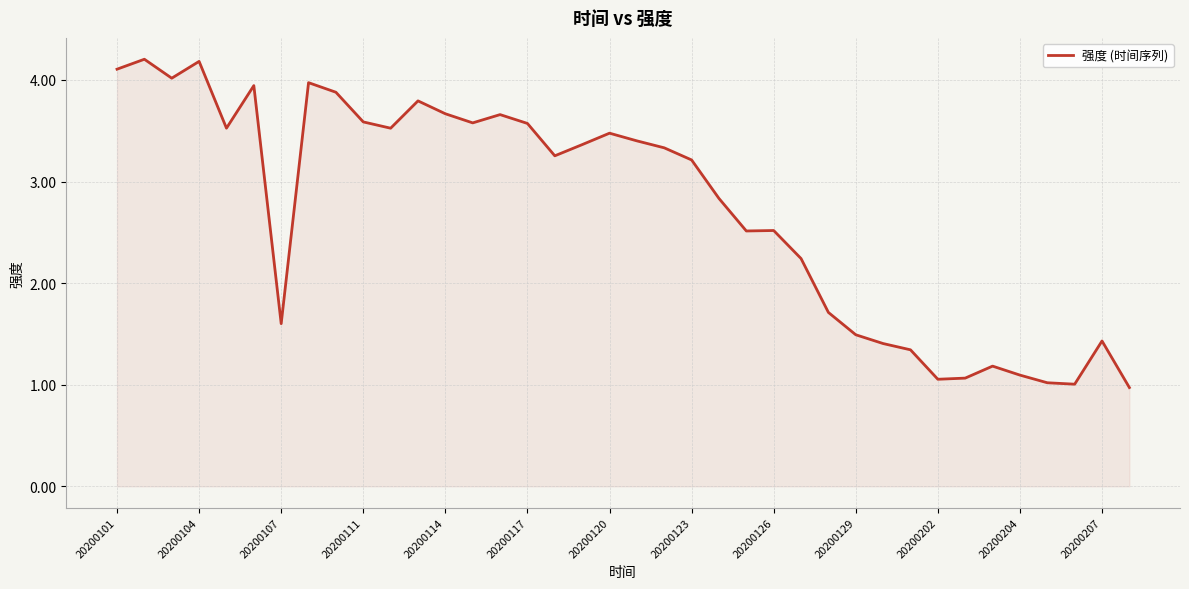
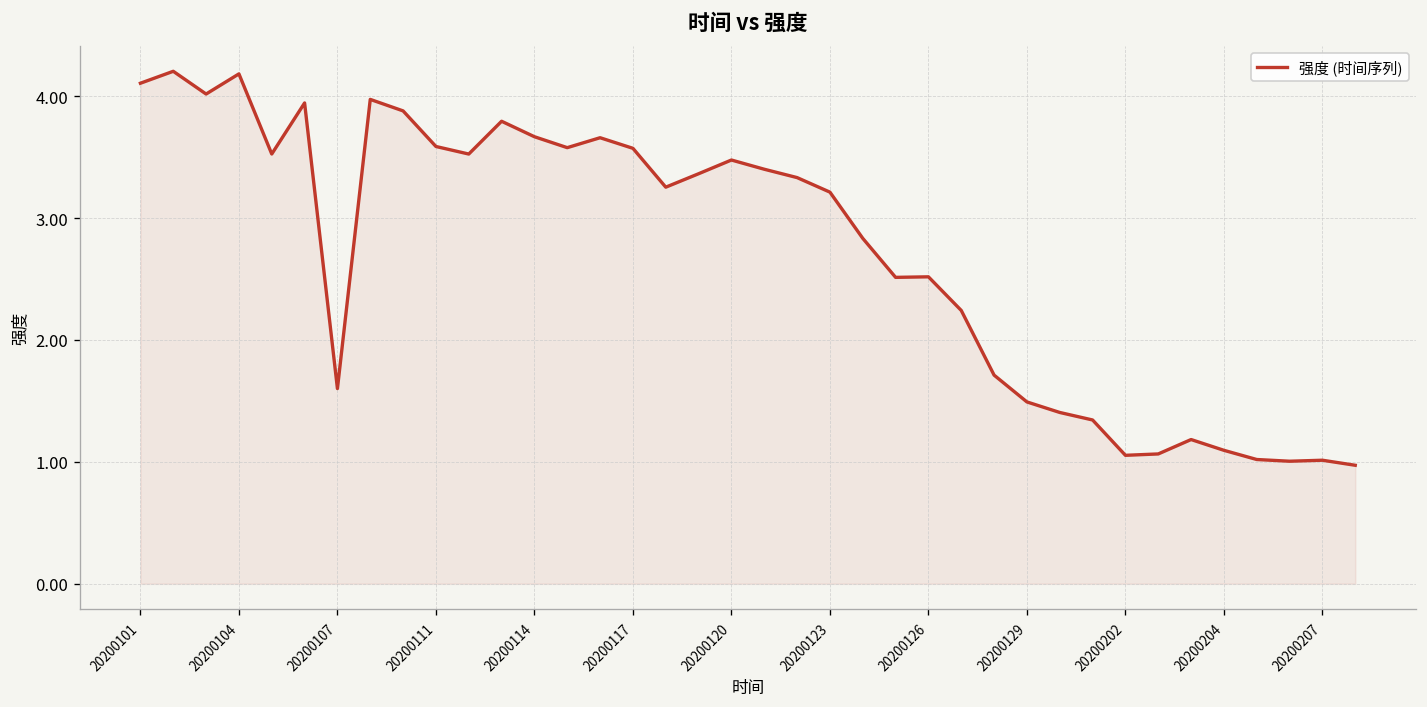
20200207: 1.43 -> 1.01
